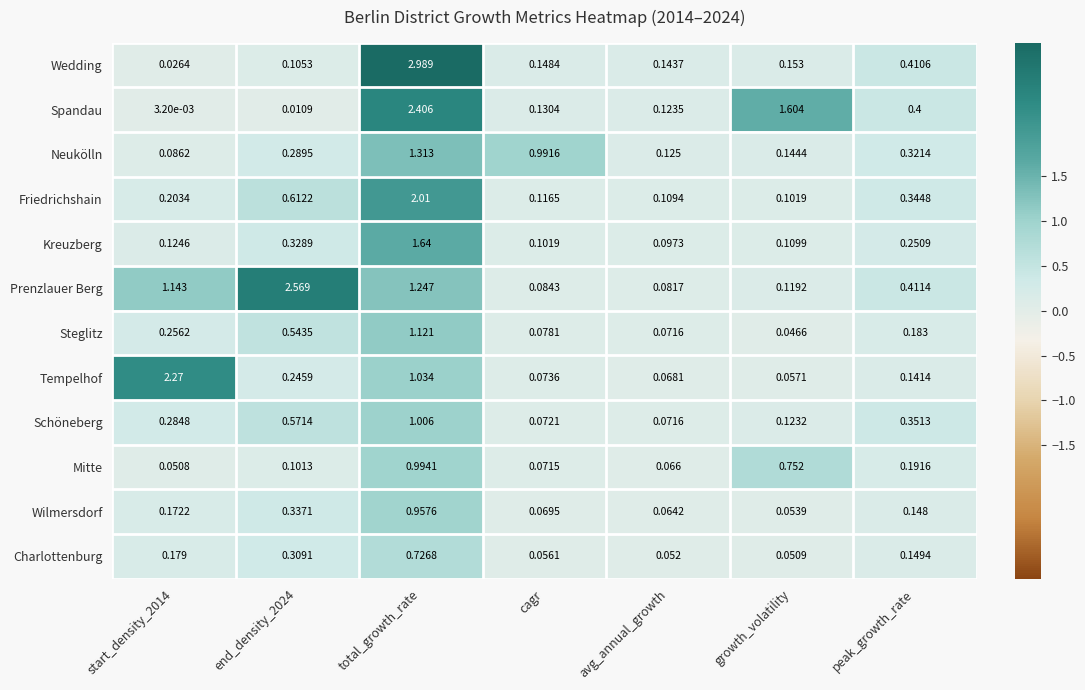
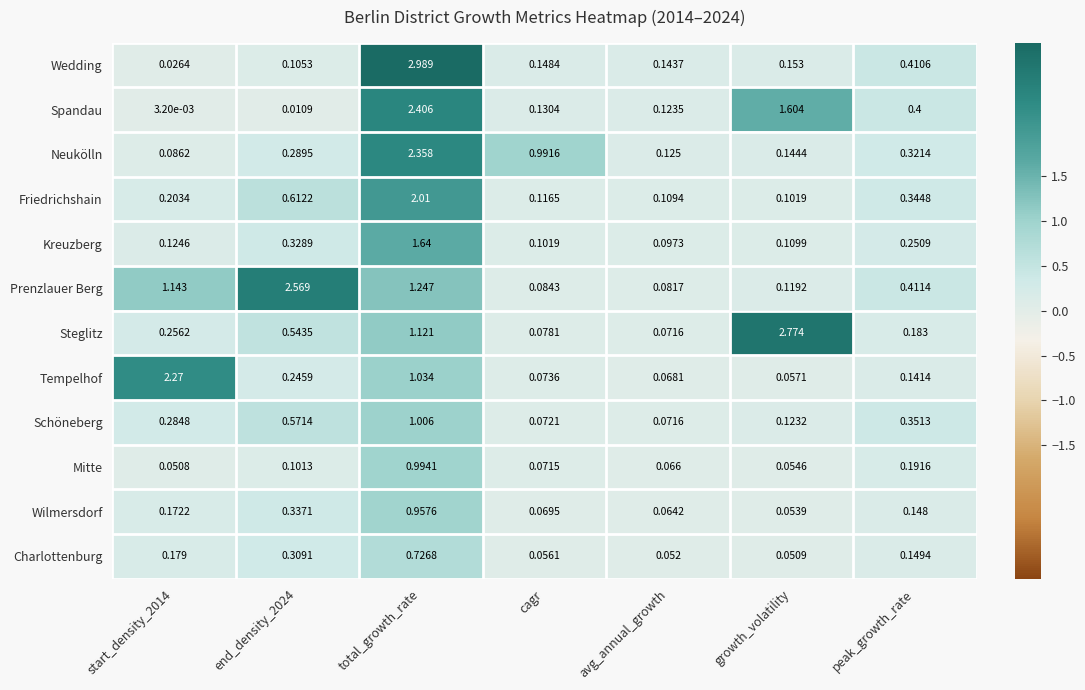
Neukölln, total_growth_rate: 1.313 -> 2.358
Steglitz, growth_volatility: 0.0466 -> 2.774
Mitte, growth_volatility: 0.752 -> 0.0546
